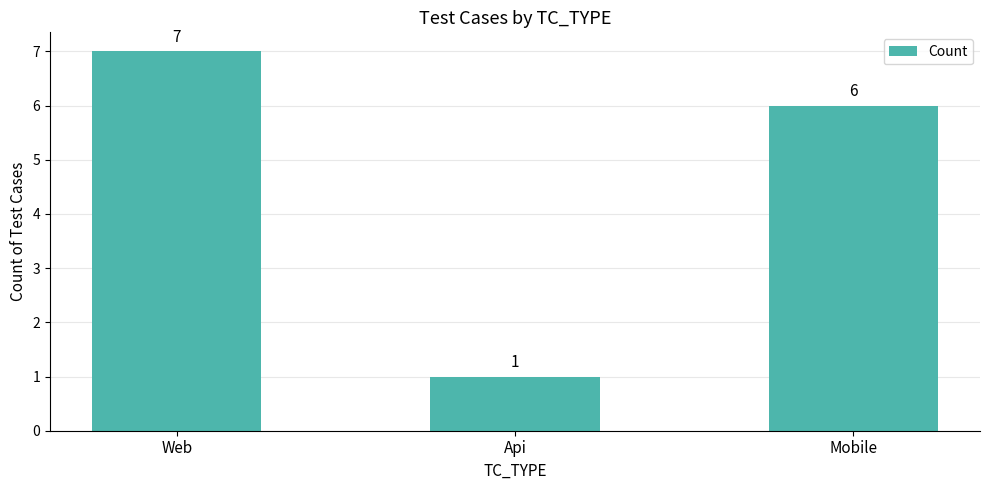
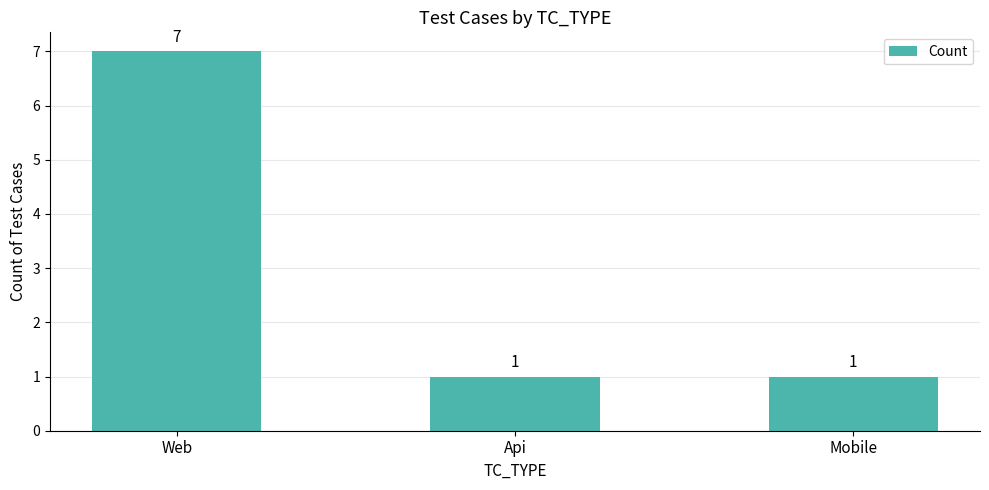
Mobile: 6 -> 1
